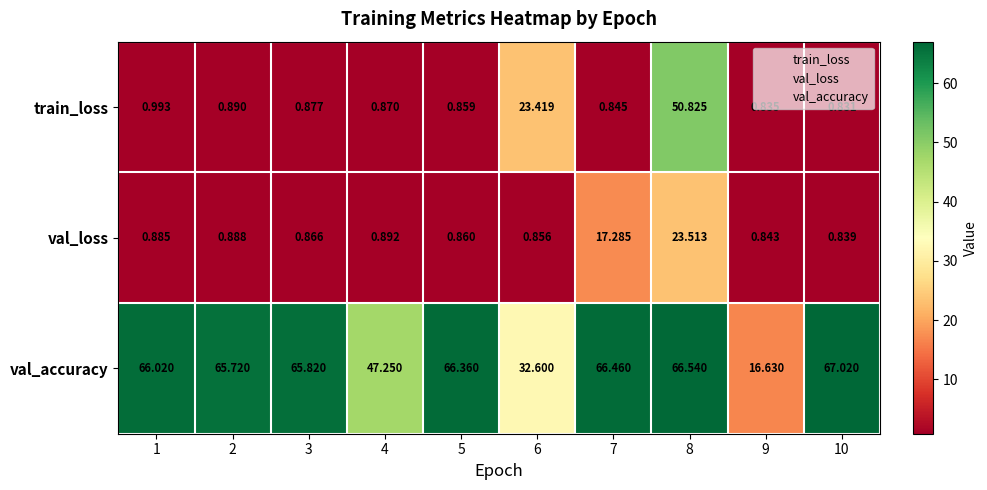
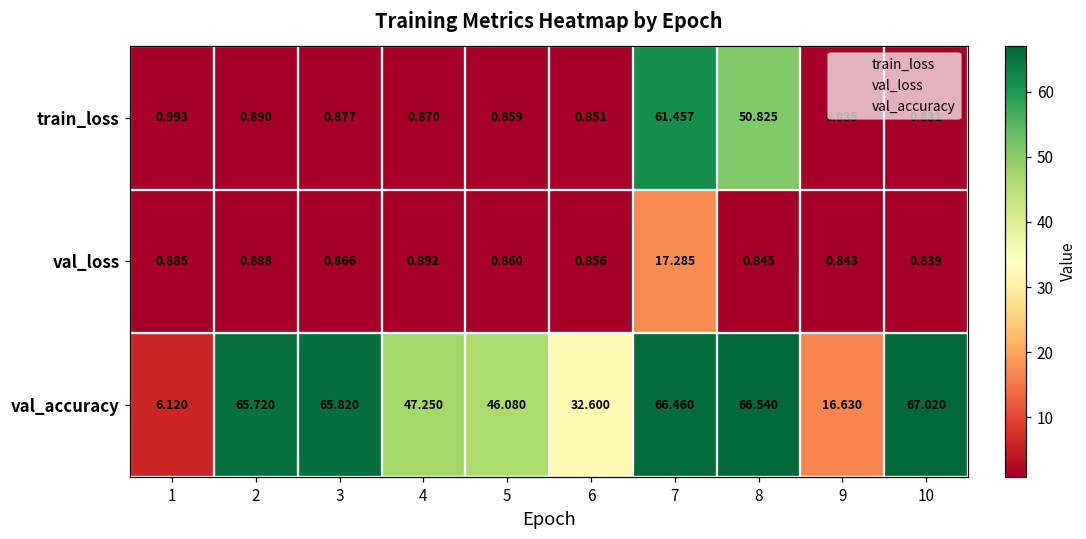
train_loss, 6: 23.419 -> 0.851
train_loss, 7: 0.845 -> 61.457
val_loss, 8: 23.513 -> 0.845
val_accuracy, 1: 66.020 -> 6.120
val_accuracy, 5: 66.360 -> 46.080
